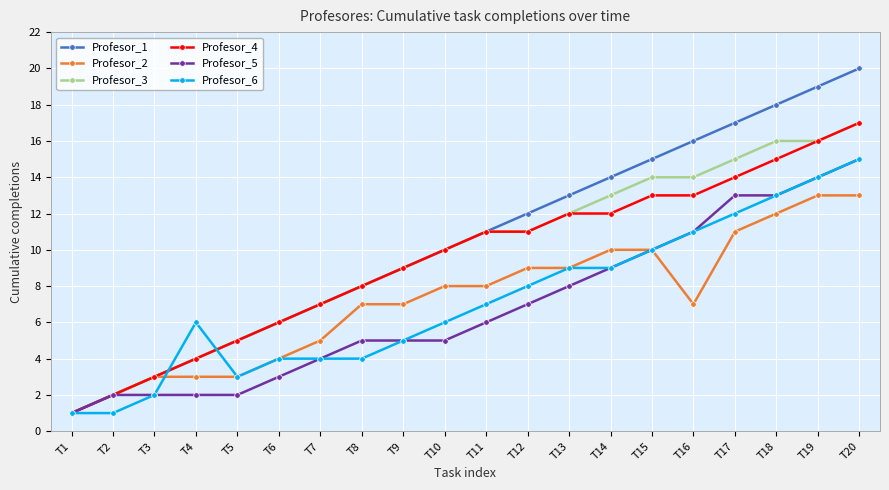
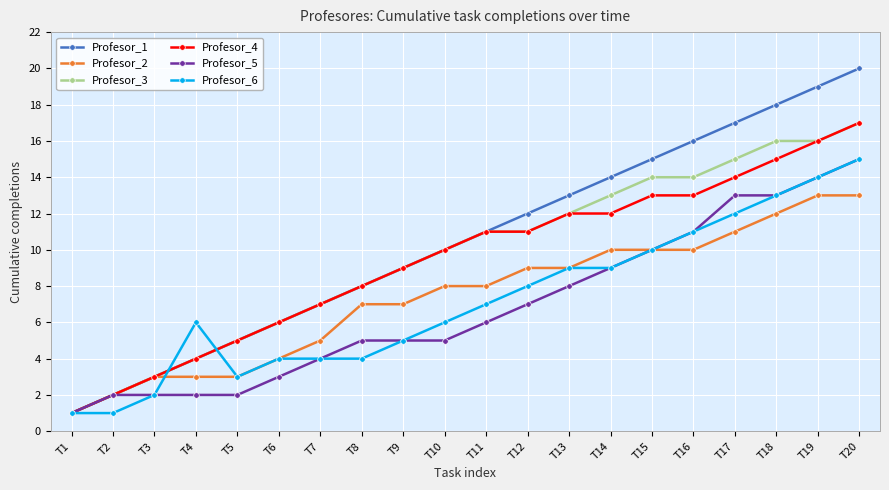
Profesor_2, T16: 7 -> 10
